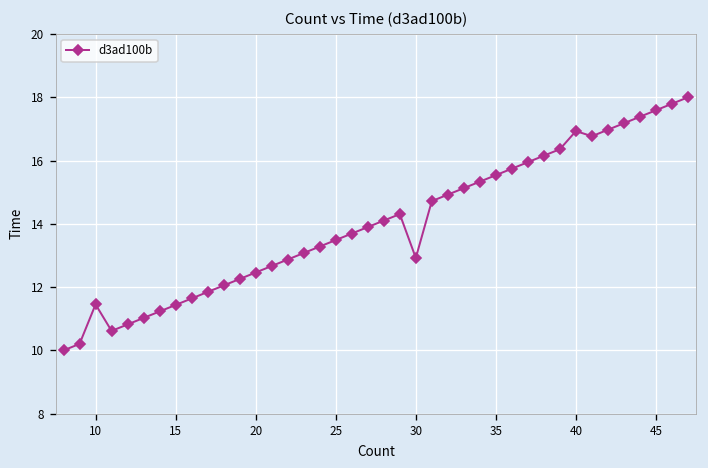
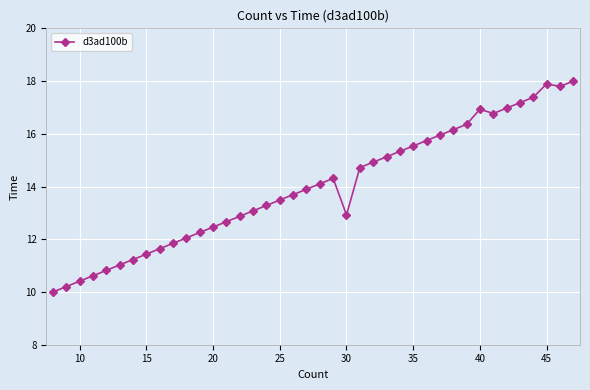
10: 11.5 -> 10.4
45: 17.6 -> 17.9
